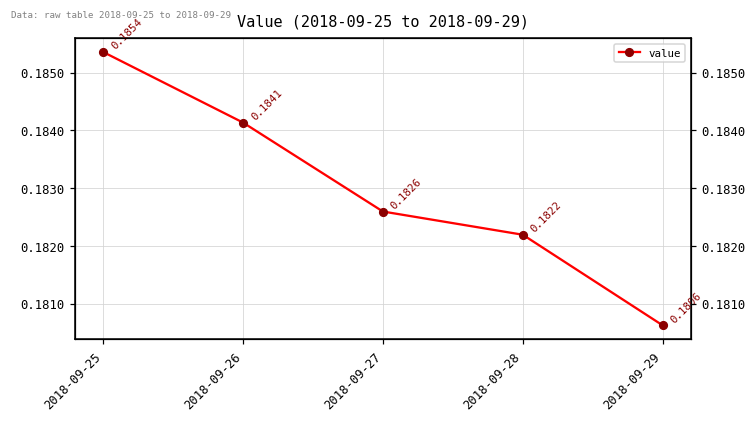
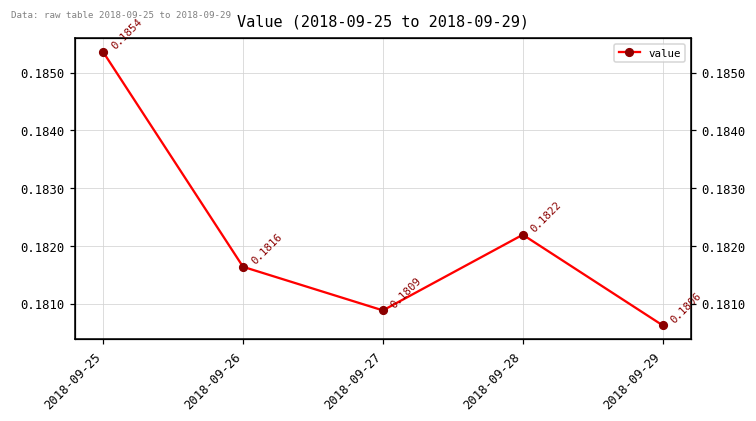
2018-09-26: 0.1841 -> 0.1816
2018-09-27: 0.1826 -> 0.1809
